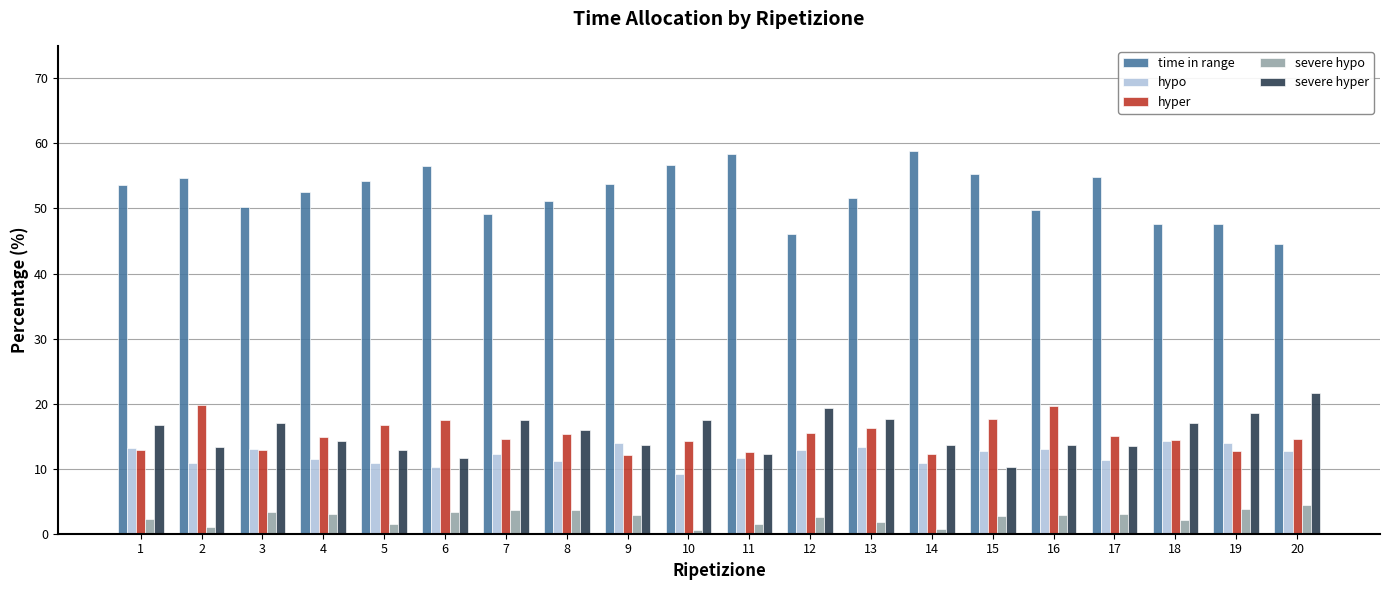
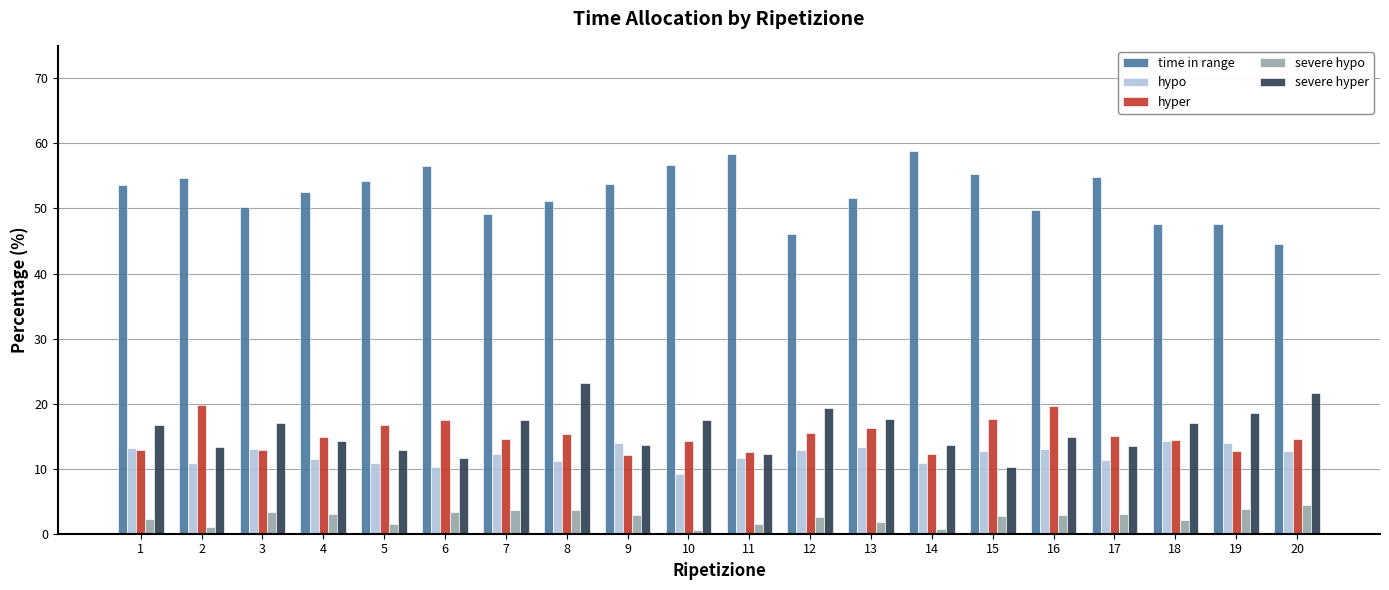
severe hyper, 8: 16 -> 23
severe hyper, 16: 14 -> 15
